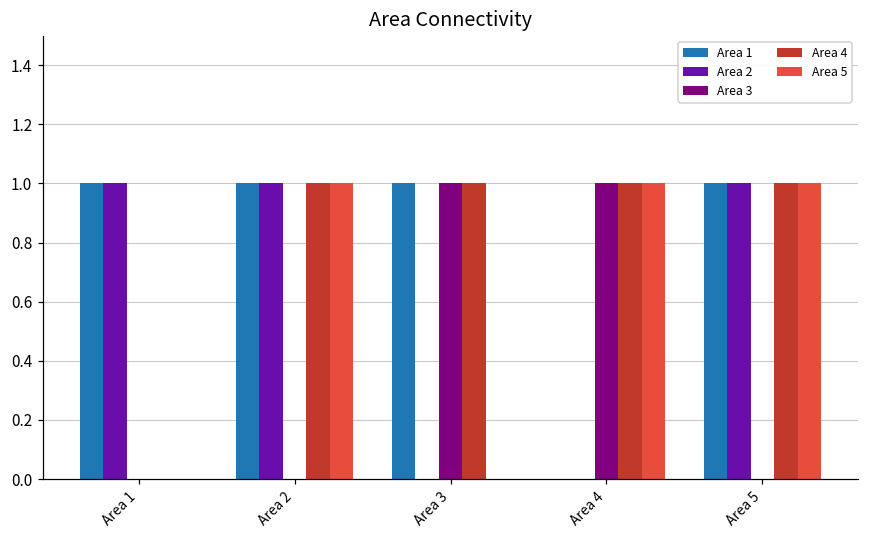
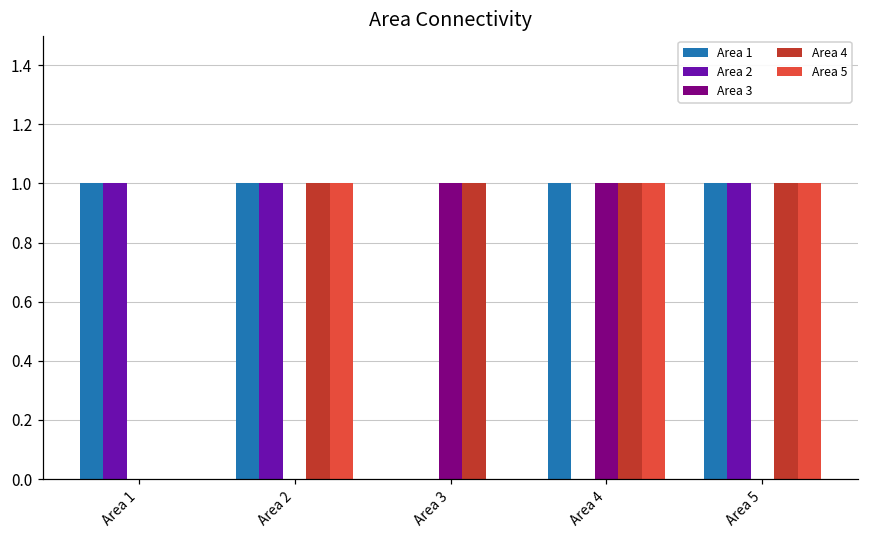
Area 1, Area 3: 1 -> 0
Area 1, Area 4: 0 -> 1
